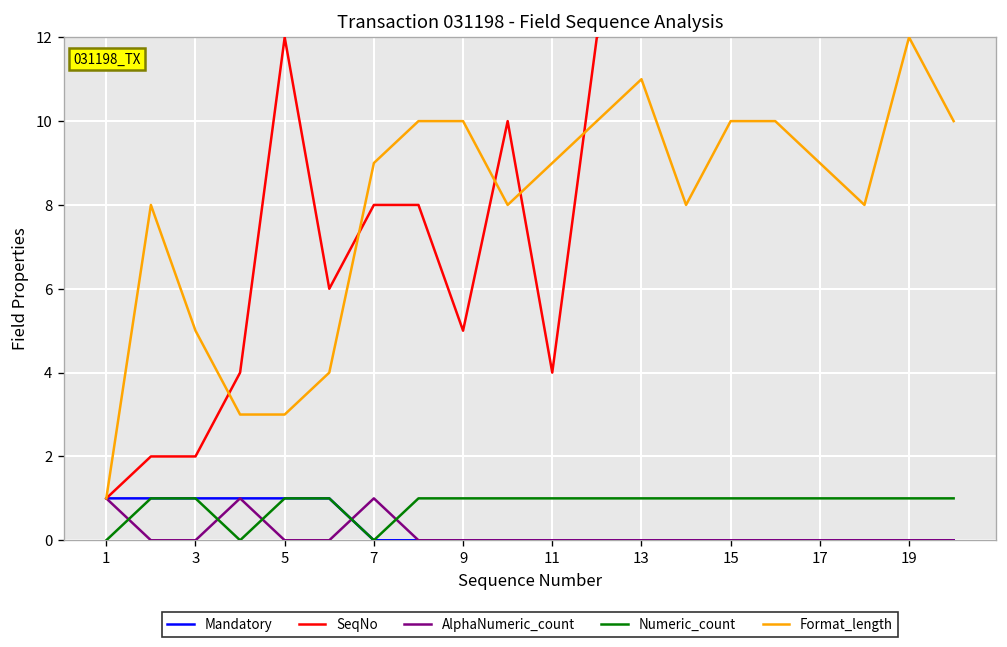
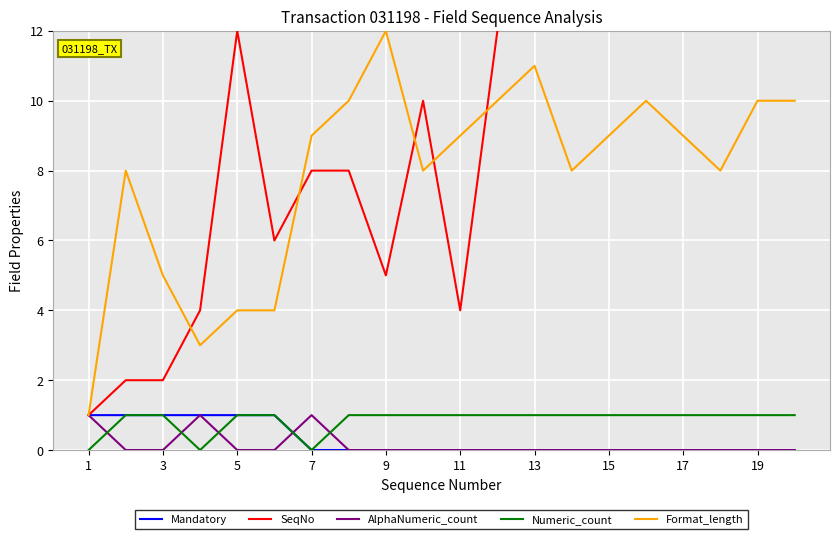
Format_length, 5: 3 -> 4
Format_length, 9: 10 -> 12
Format_length, 15: 10 -> 9
Format_length, 19: 12 -> 10
